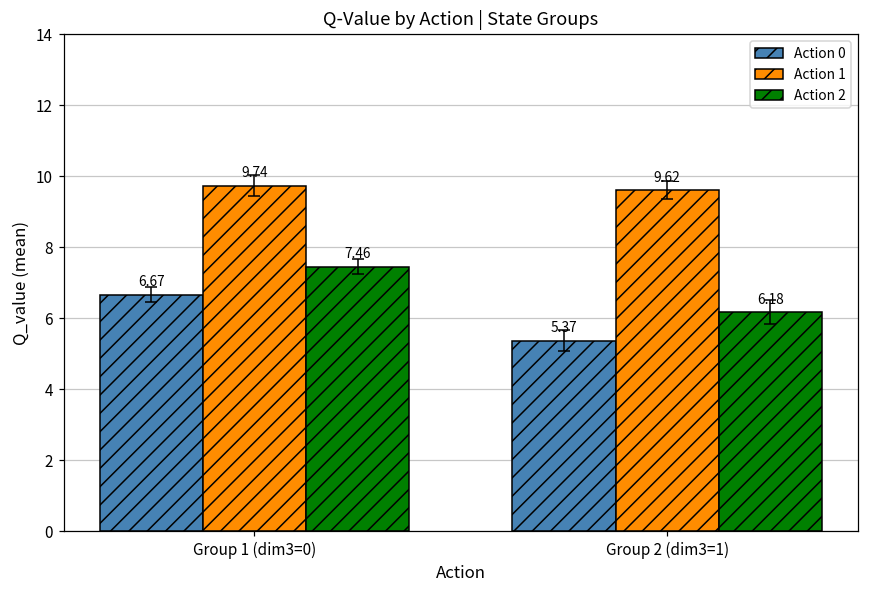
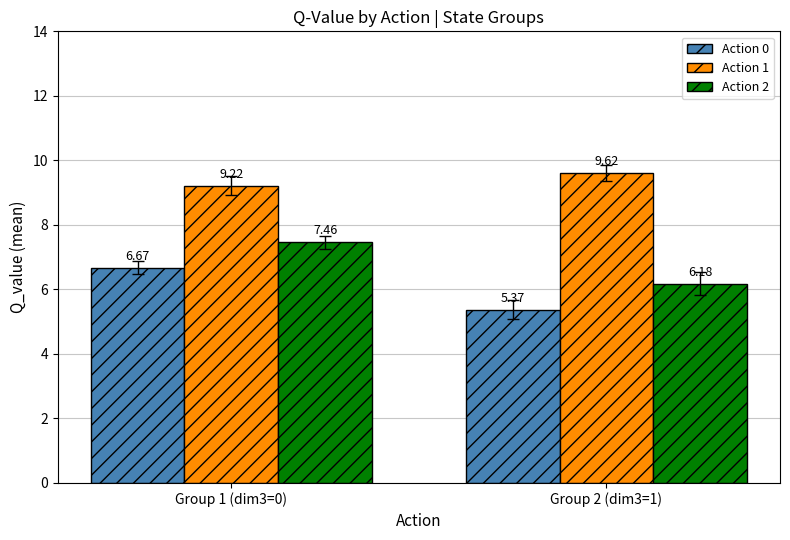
Action 1, Group 1 (dim3=0): 9.74 -> 9.22
